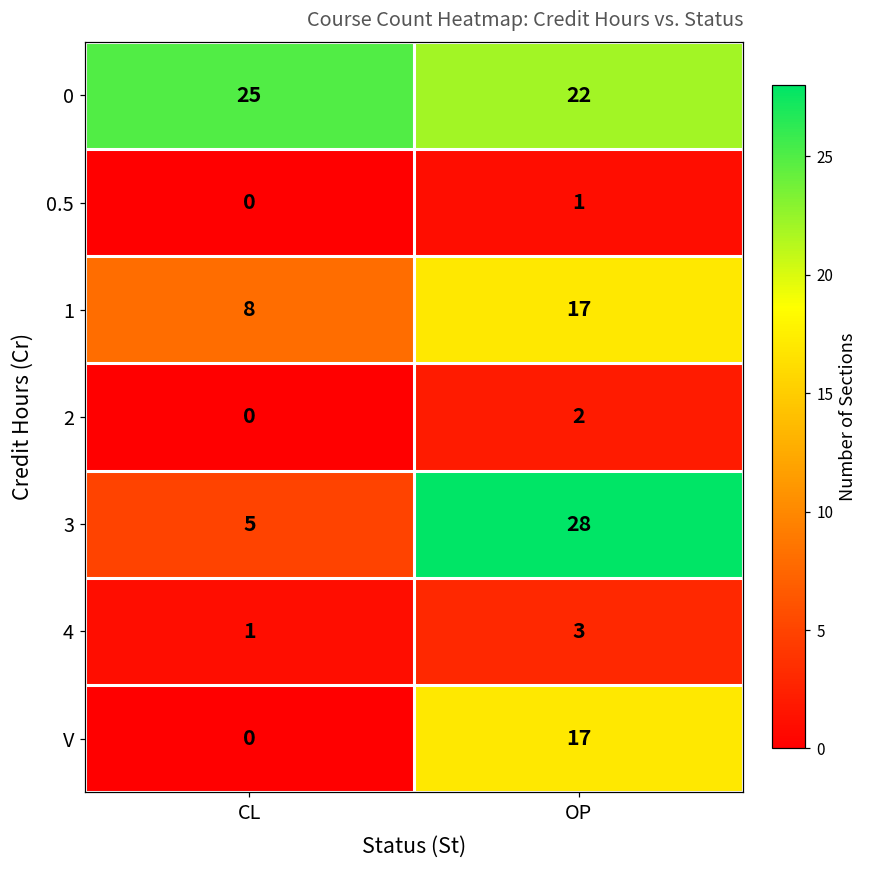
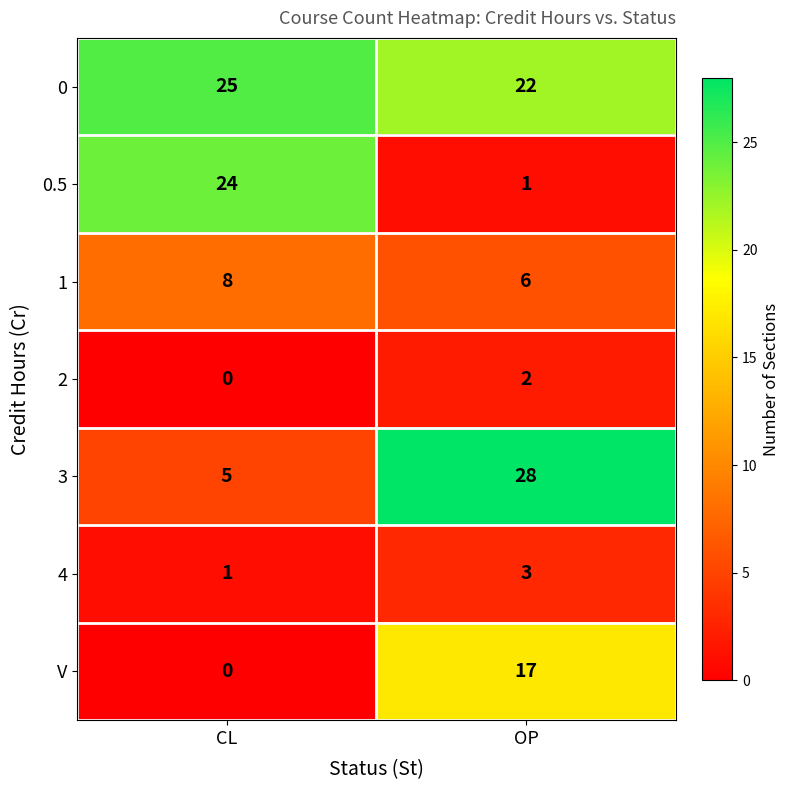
0.5, CL: 0 -> 24
1, OP: 17 -> 6
